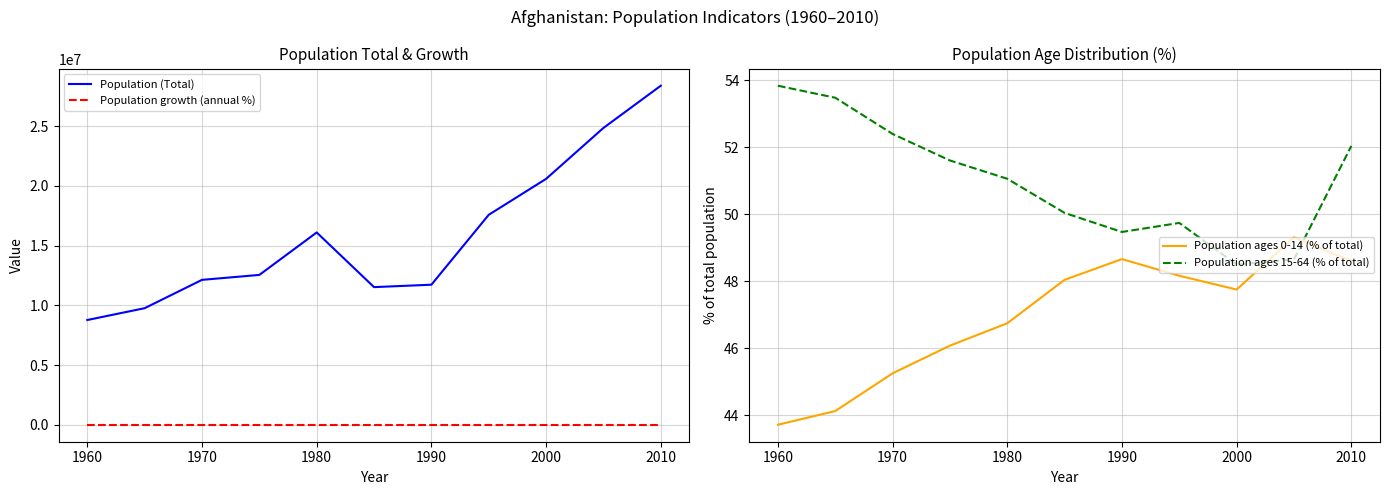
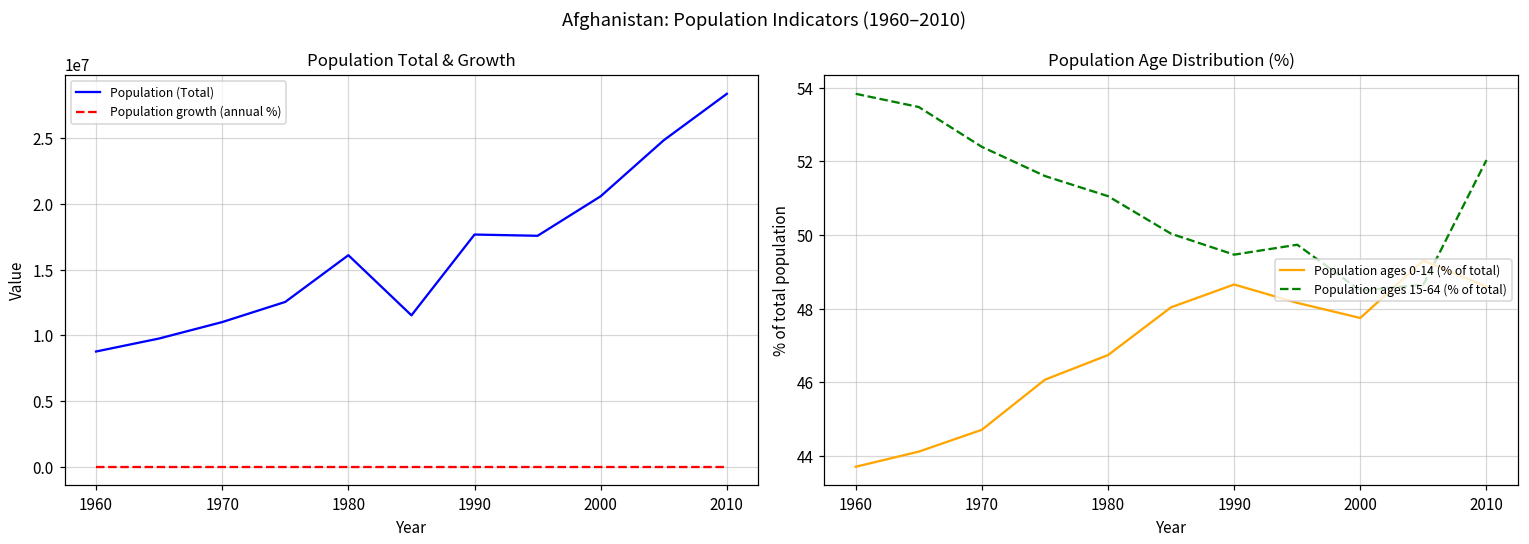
Population Total & Growth, Population (Total), 1970: 12100000 -> 11000000
Population Total & Growth, Population (Total), 1990: 11700000 -> 17700000
Population Age Distribution (%), Population ages 0-14 (% of total), 1970: 45.2 -> 44.7
